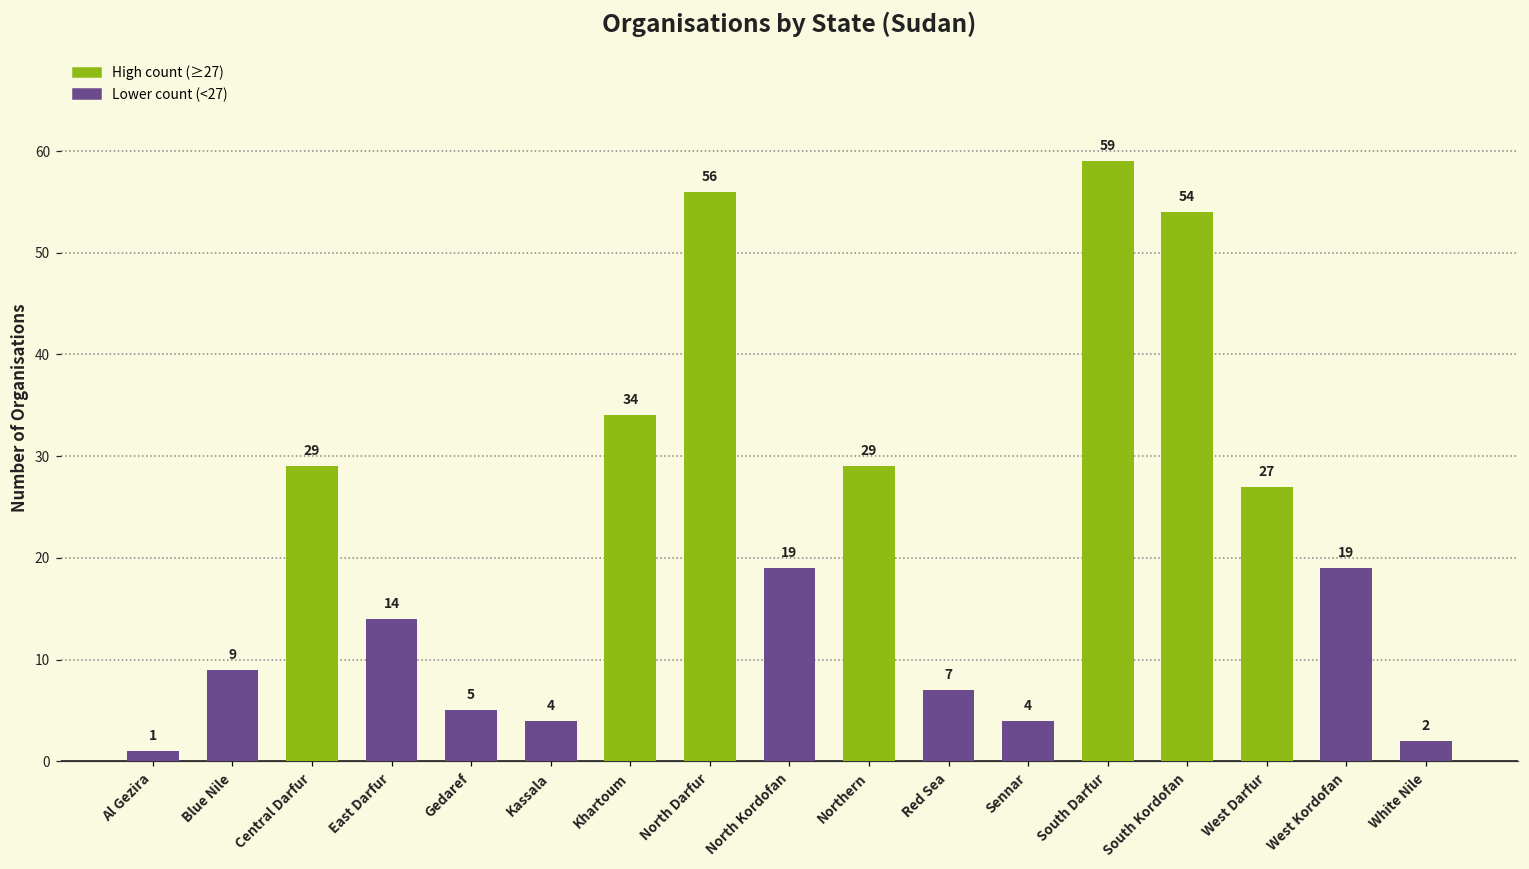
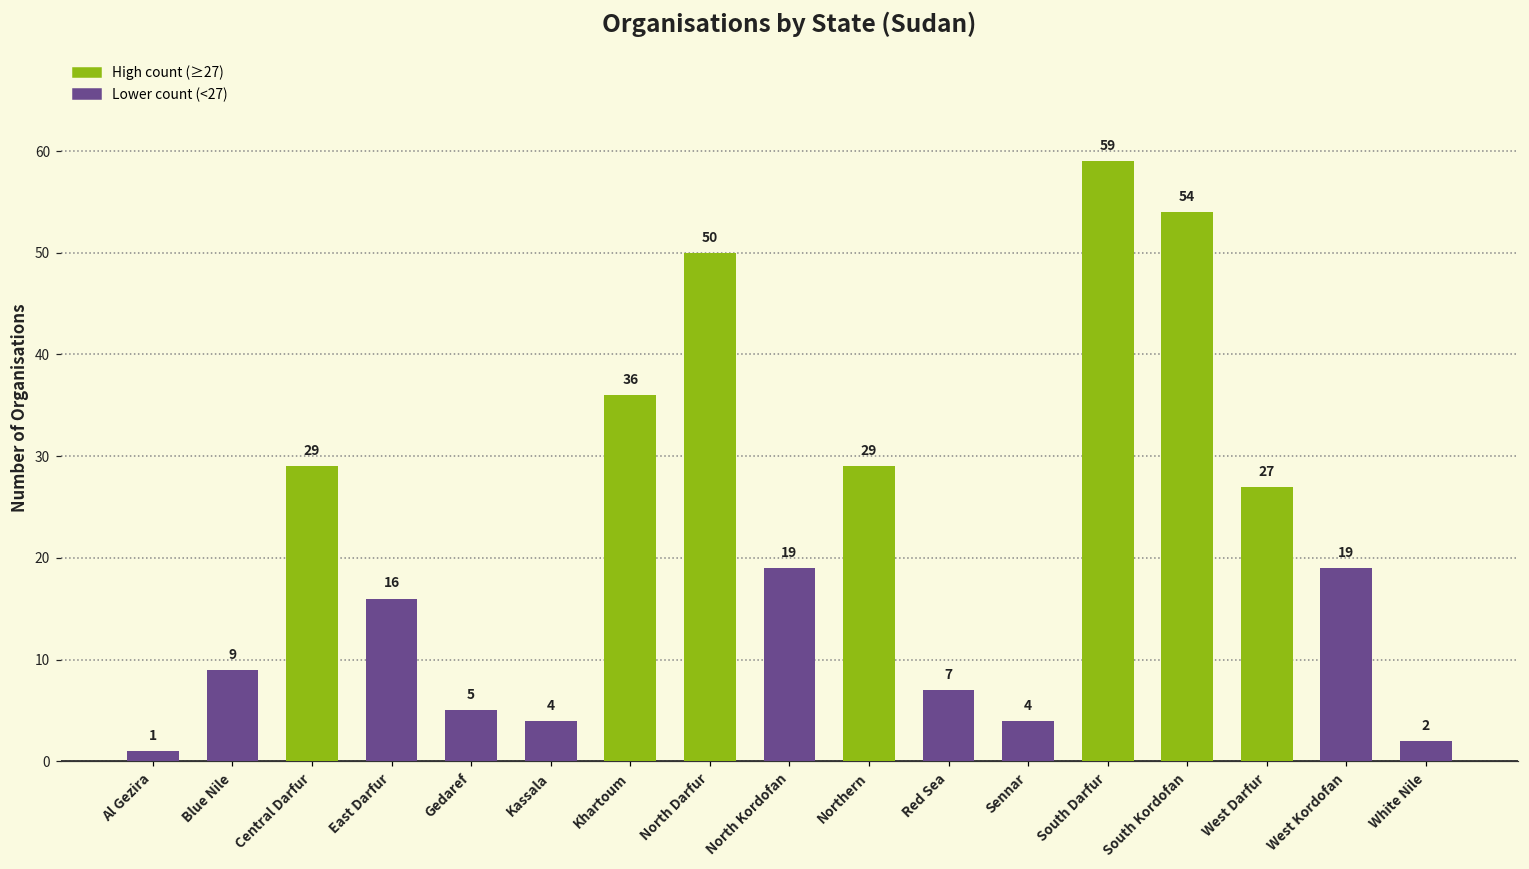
East Darfur: 14 -> 16
Khartoum: 34 -> 36
North Darfur: 56 -> 50
